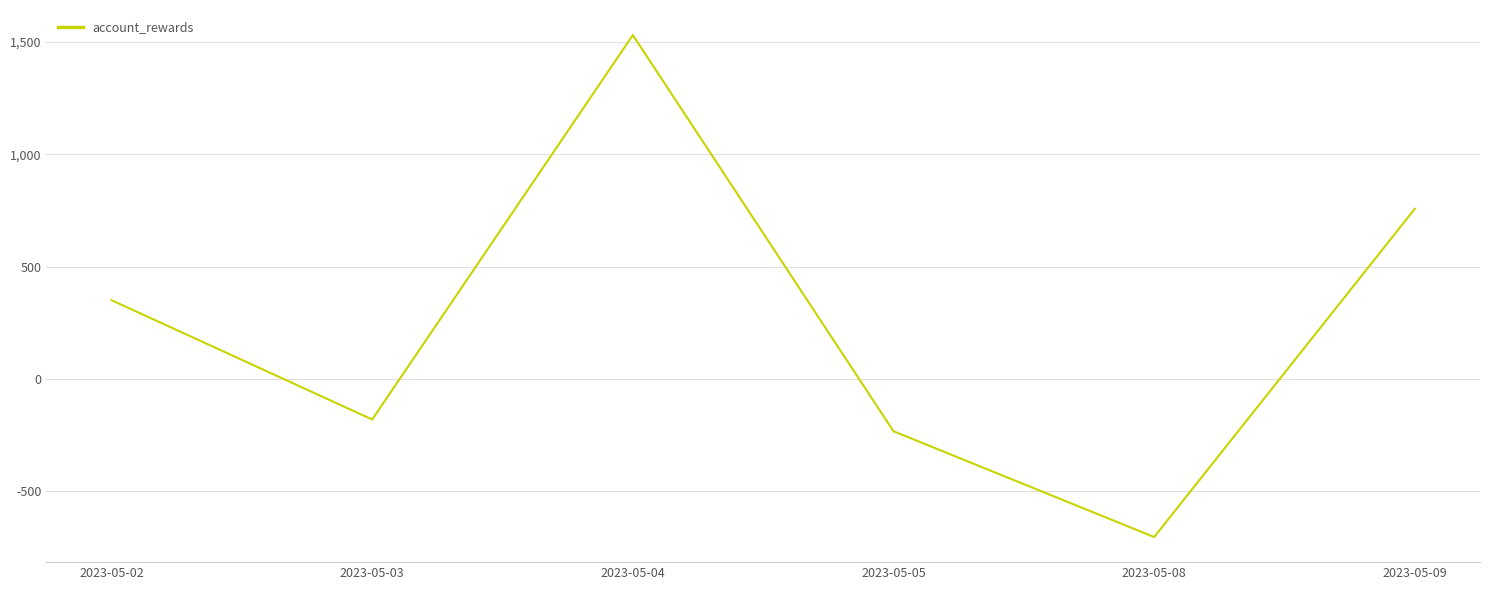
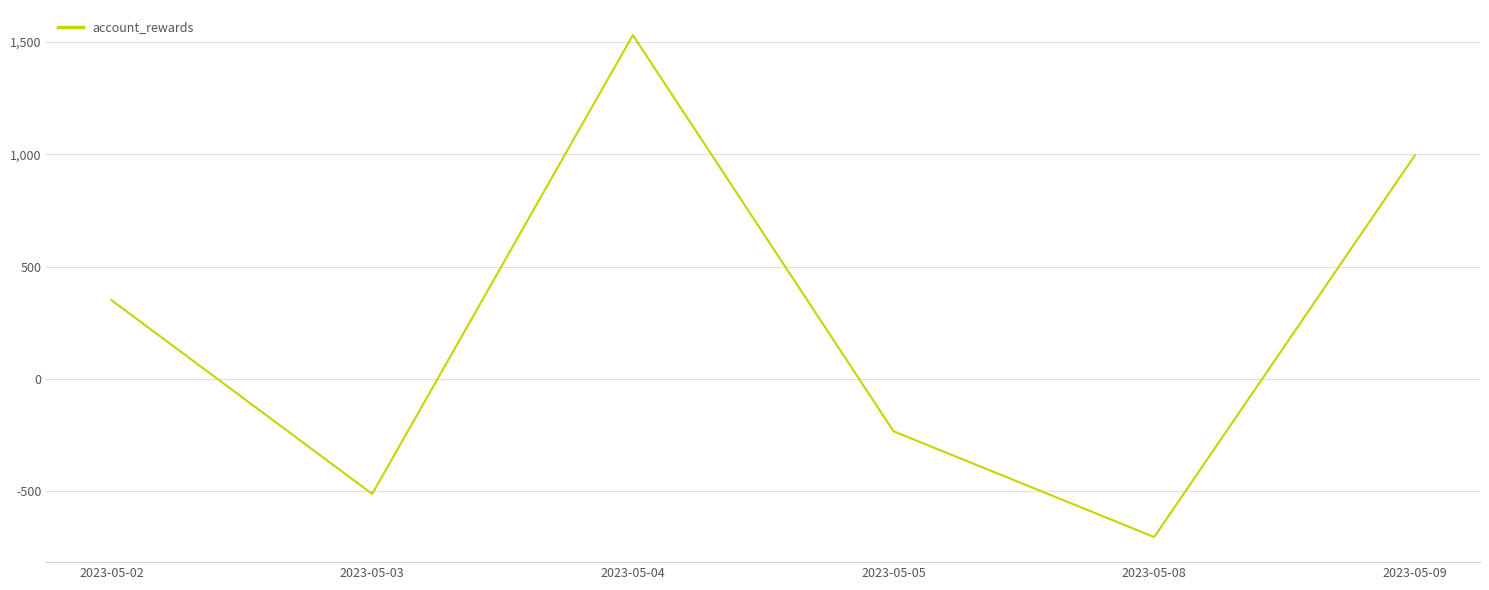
2023-05-03: -180 -> -510
2023-05-09: 760 -> 1,000
